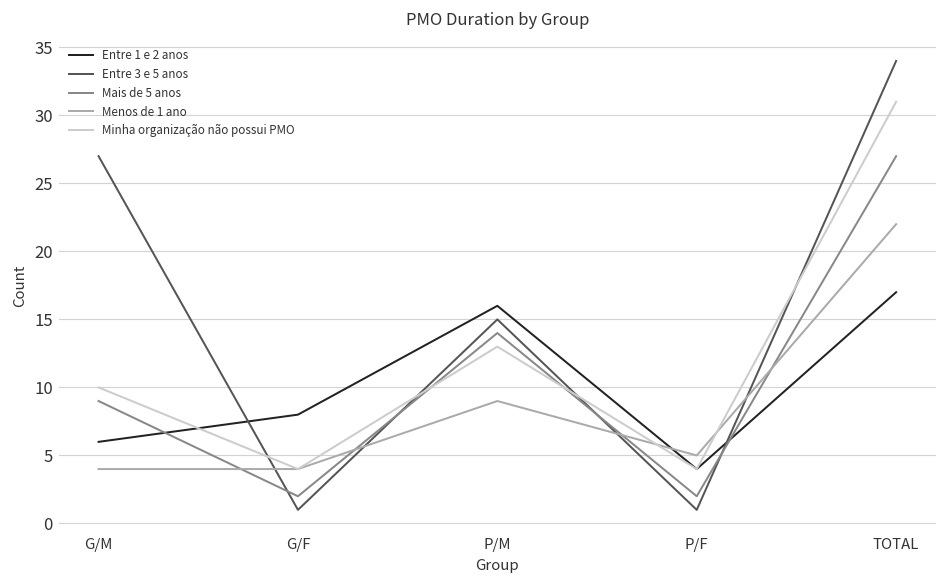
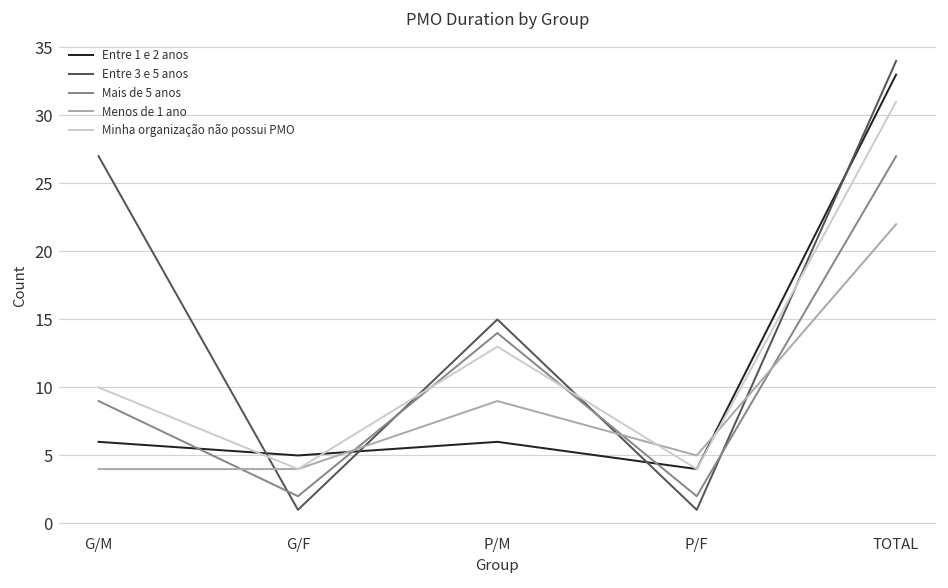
Entre 1 e 2 anos, G/F: 8 -> 5
Entre 1 e 2 anos, P/M: 16 -> 6
Entre 1 e 2 anos, TOTAL: 17 -> 33
